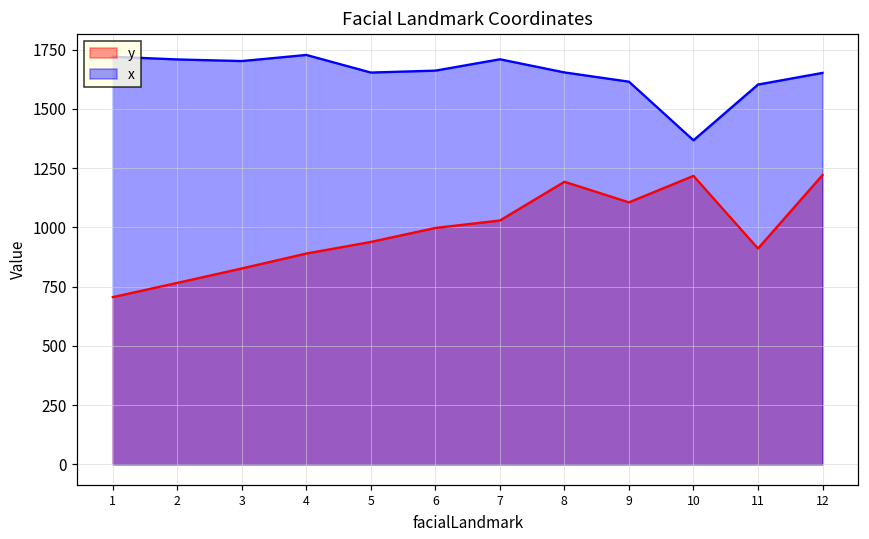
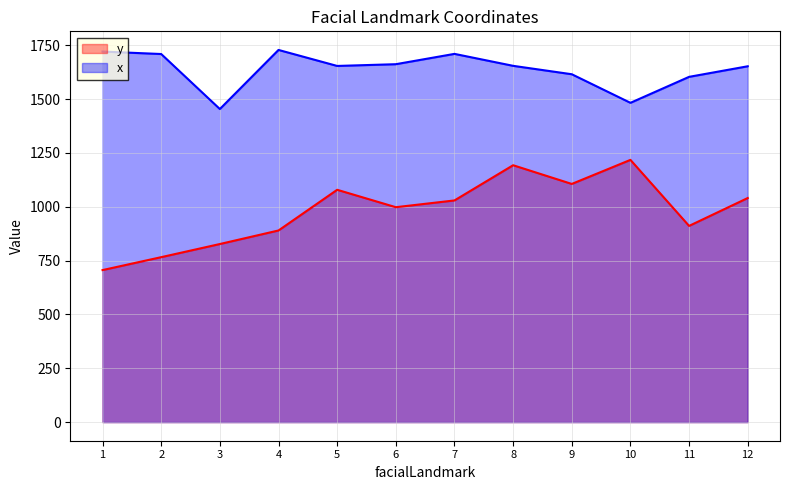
x, 3: 1700 -> 1450
y, 5: 940 -> 1080
x, 10: 1370 -> 1480
y, 12: 1220 -> 1040
